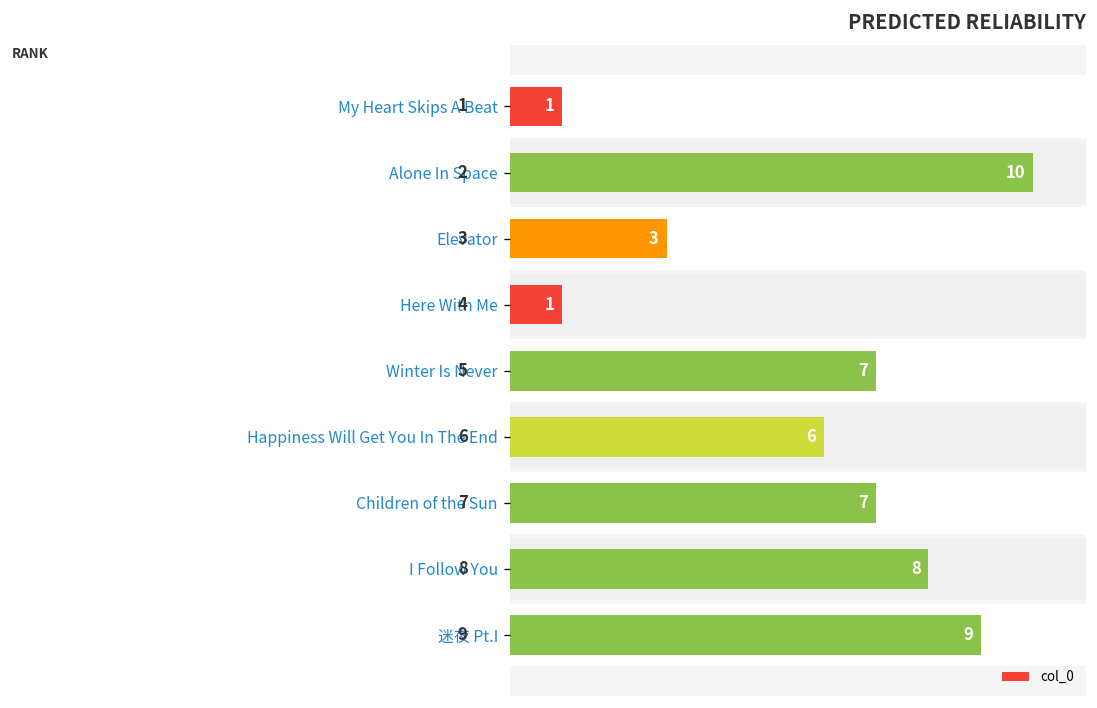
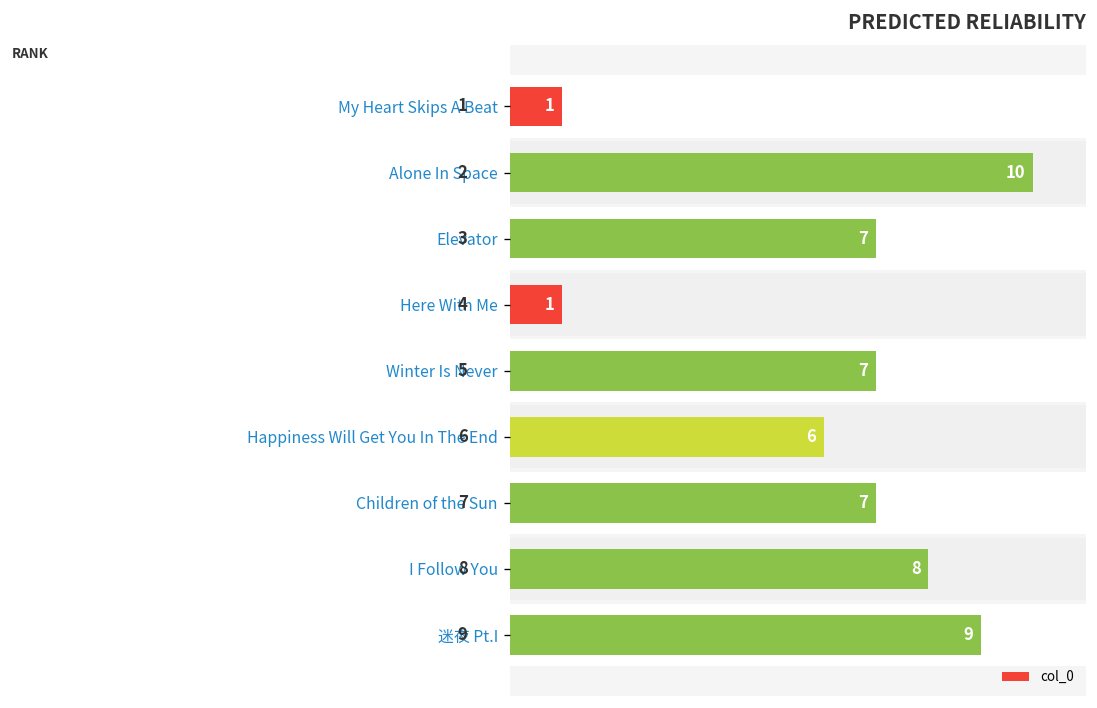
col_0, Elevator: 3 -> 7
